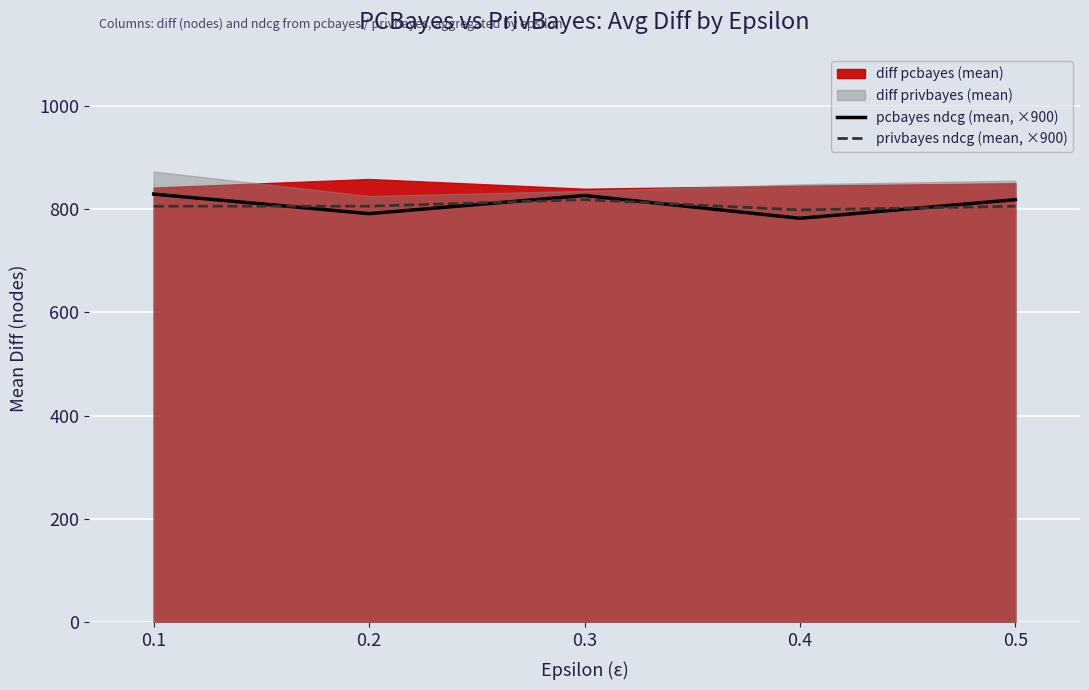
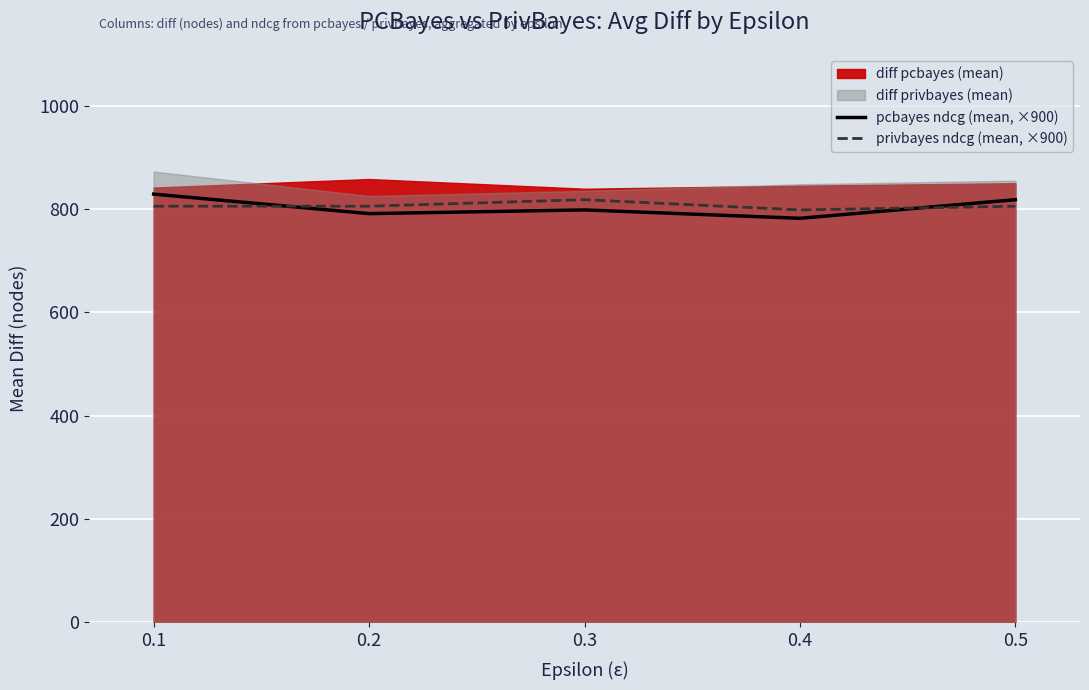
pcbayes ndcg (mean, ×900), 0.3: 830 -> 800
